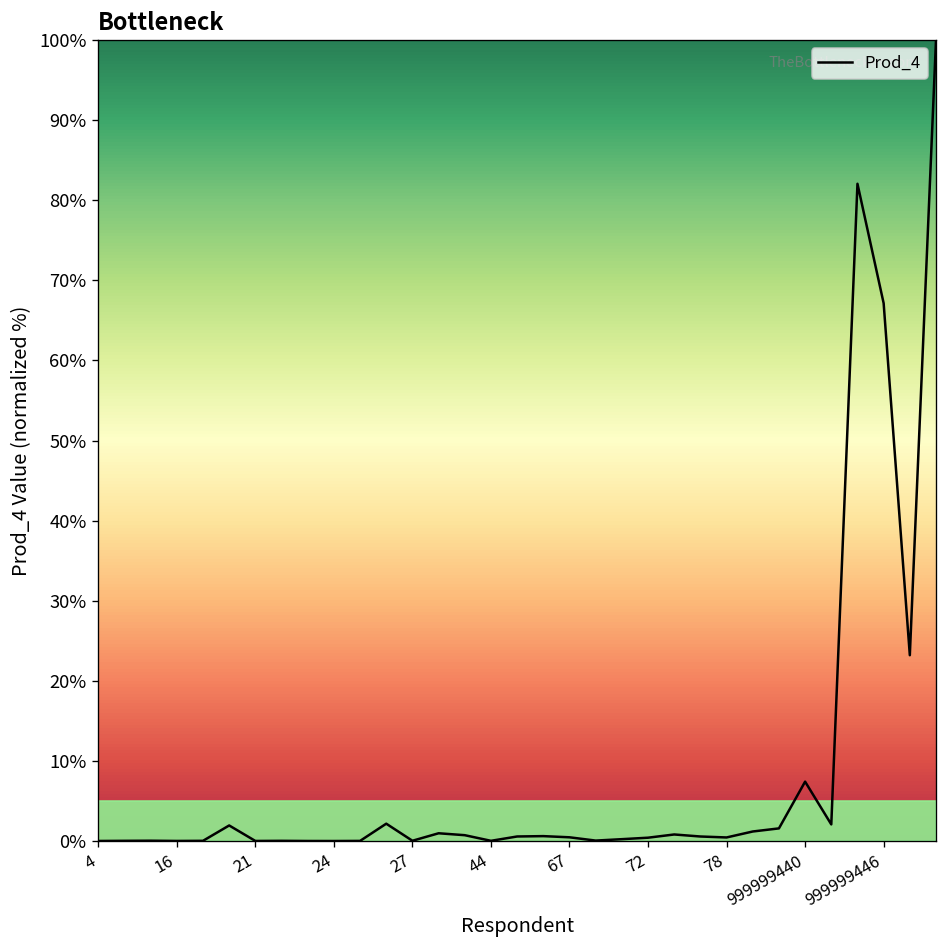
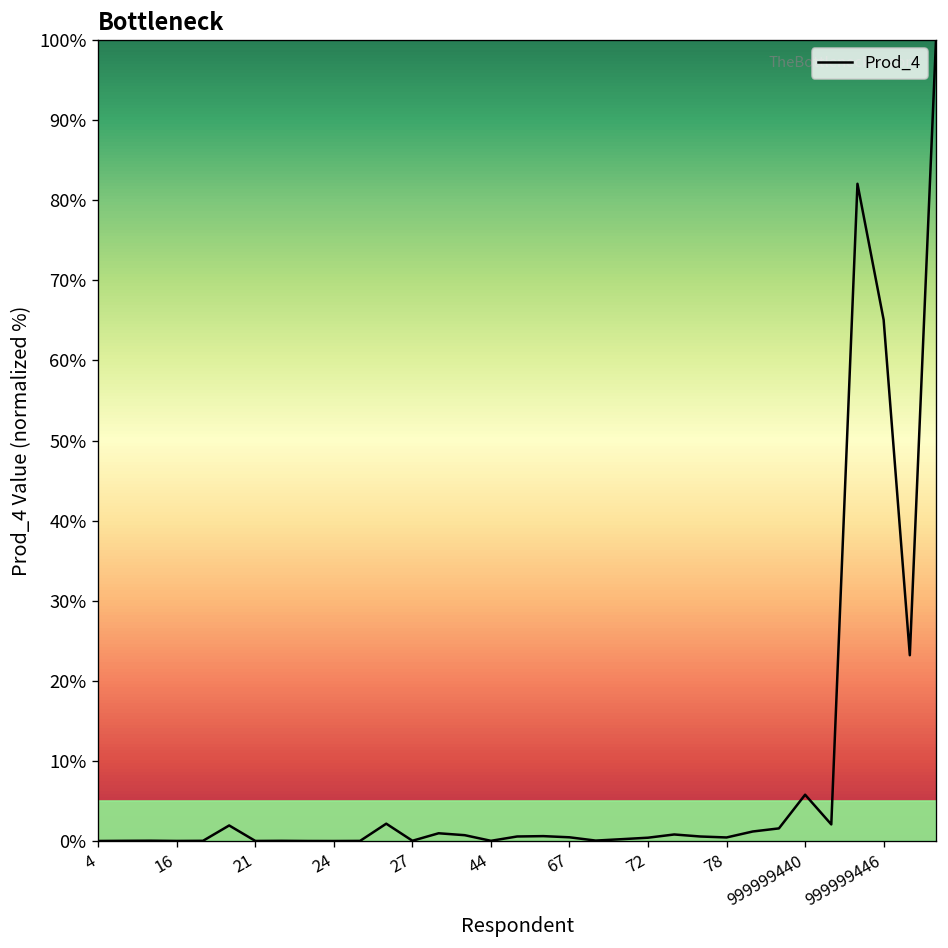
999999440: 7% -> 6%
999999446: 67% -> 65%
